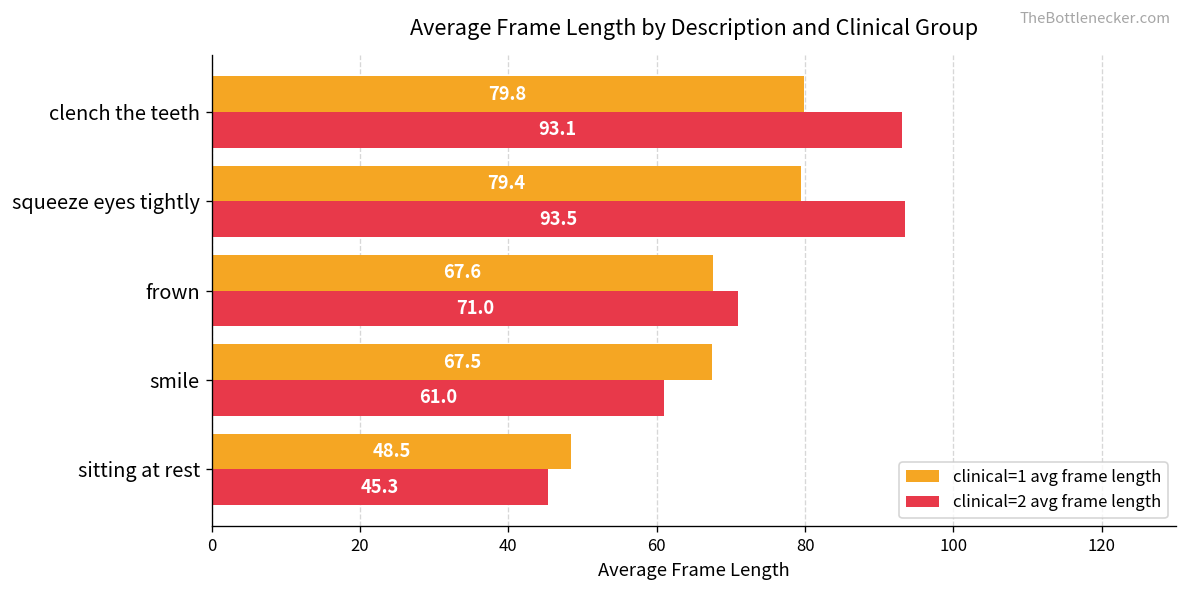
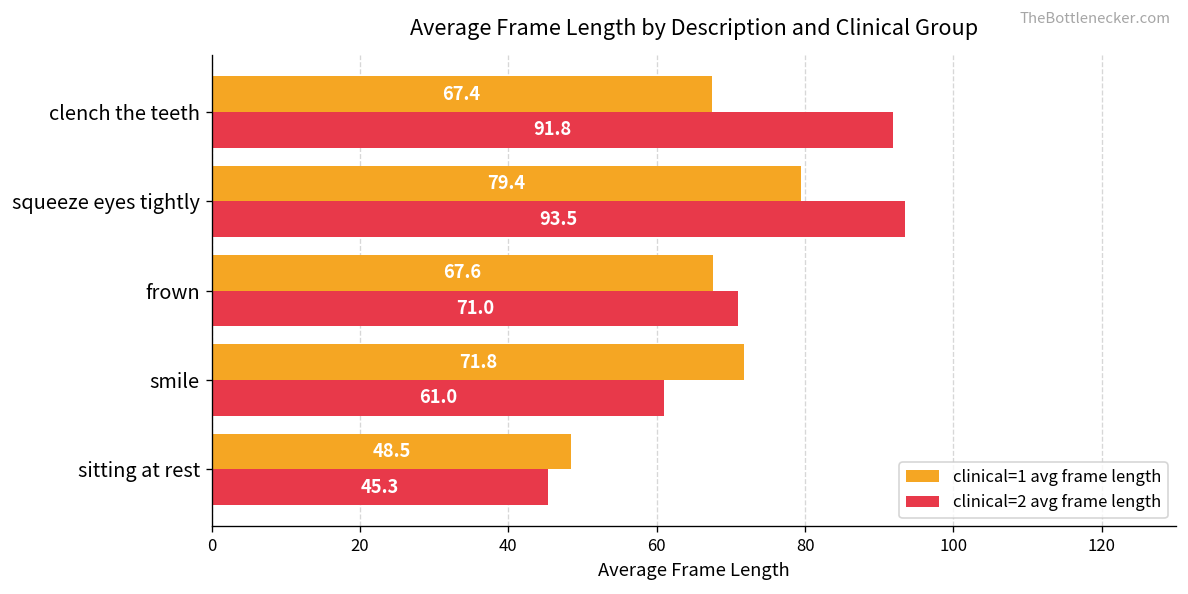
clinical=1 avg frame length, clench the teeth: 79.8 -> 67.4
clinical=2 avg frame length, clench the teeth: 93.1 -> 91.8
clinical=1 avg frame length, smile: 67.5 -> 71.8
